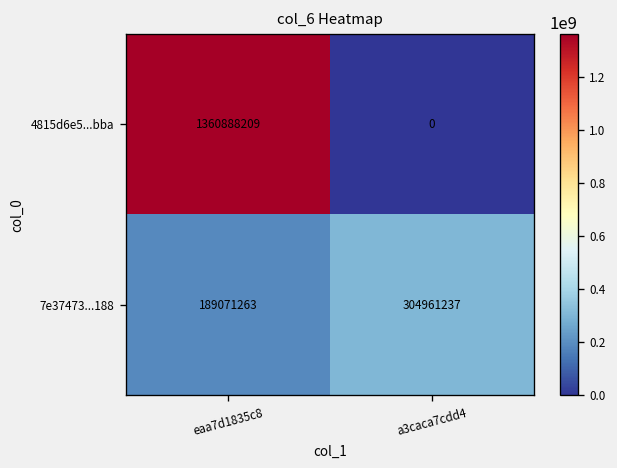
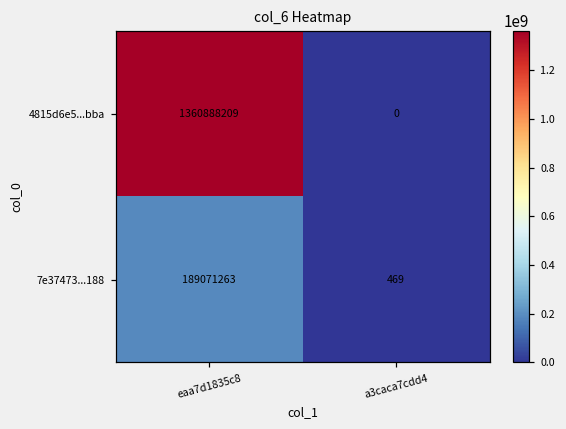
7e37473...188, a3caca7cdd4: 304961237 -> 469
